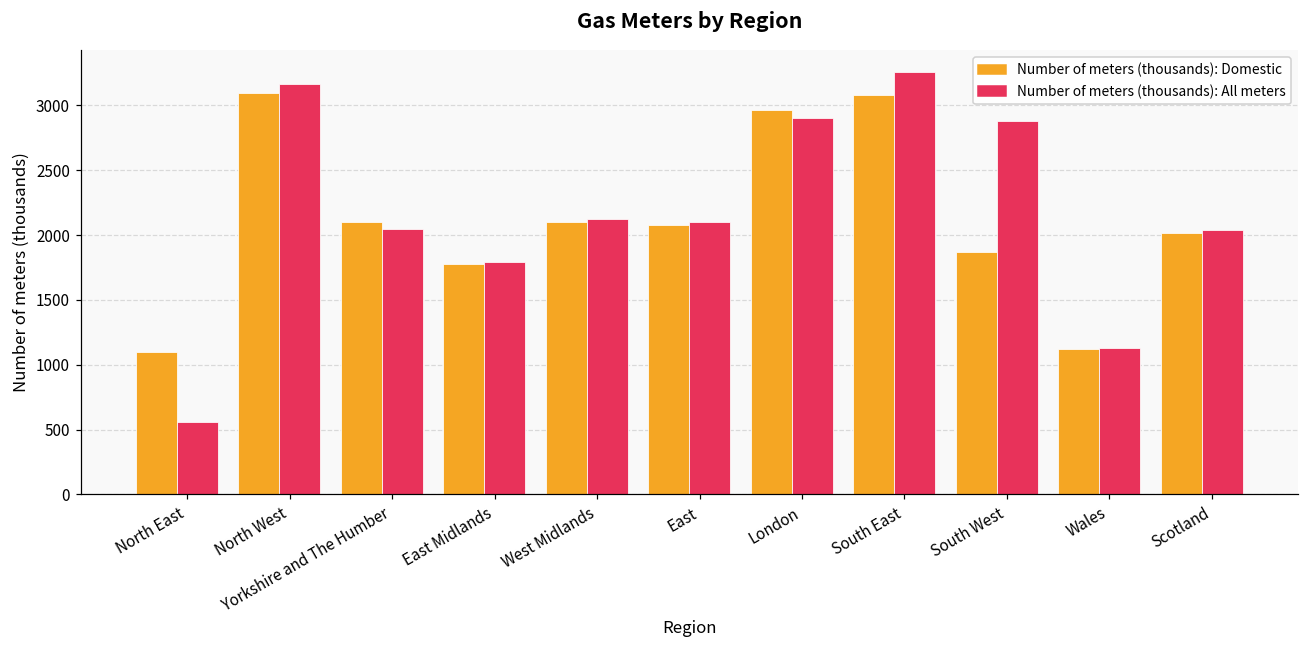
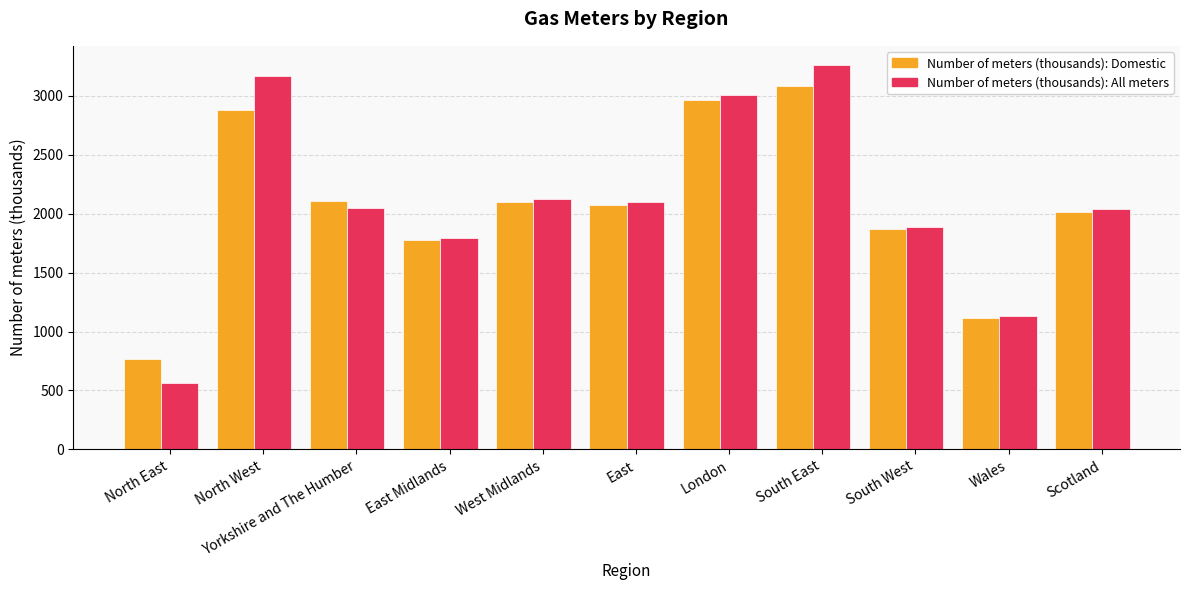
Number of meters (thousands): Domestic, North East: 1100 -> 760
Number of meters (thousands): Domestic, North West: 3090 -> 2880
Number of meters (thousands): All meters, London: 2900 -> 3000
Number of meters (thousands): All meters, South West: 2880 -> 1890
